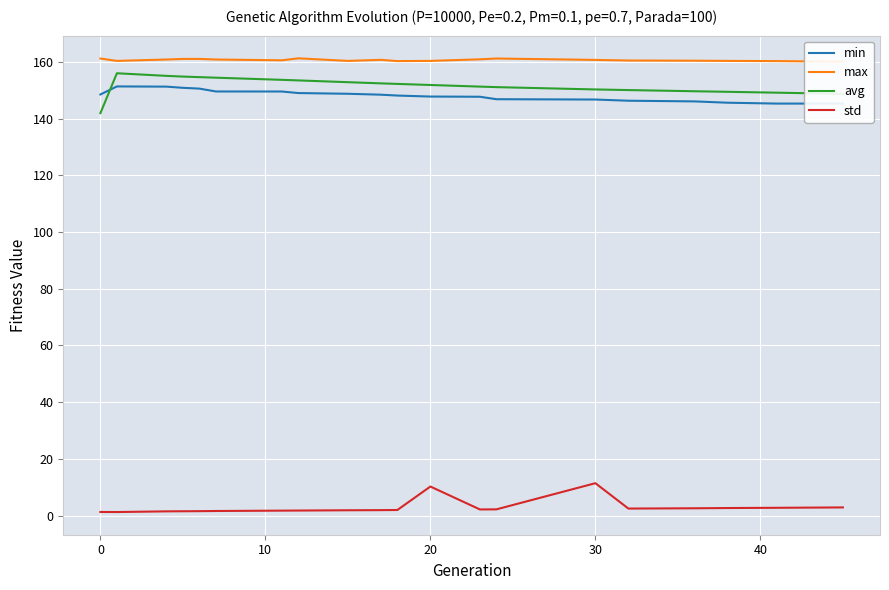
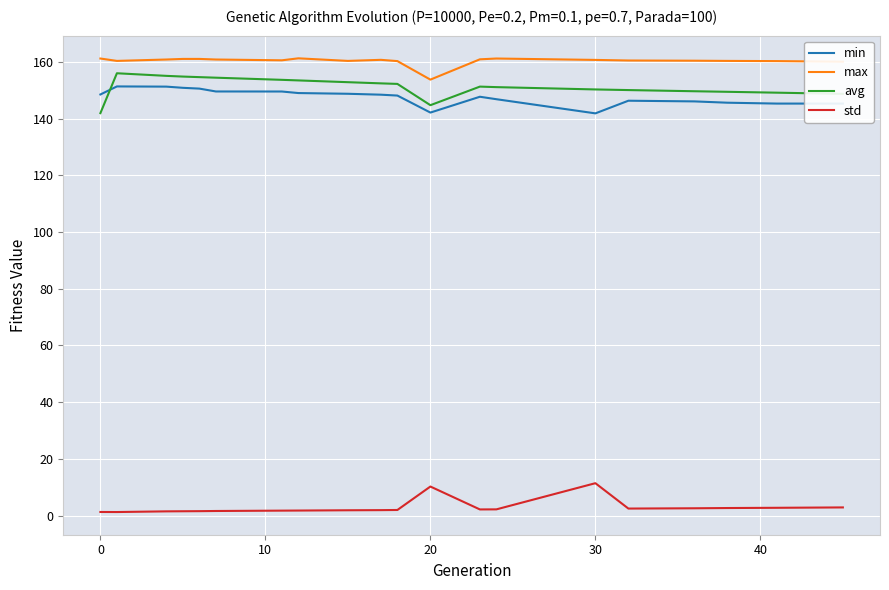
min, 20: 148 -> 142
max, 20: 160 -> 154
avg, 20: 152 -> 145
min, 30: 147 -> 142
